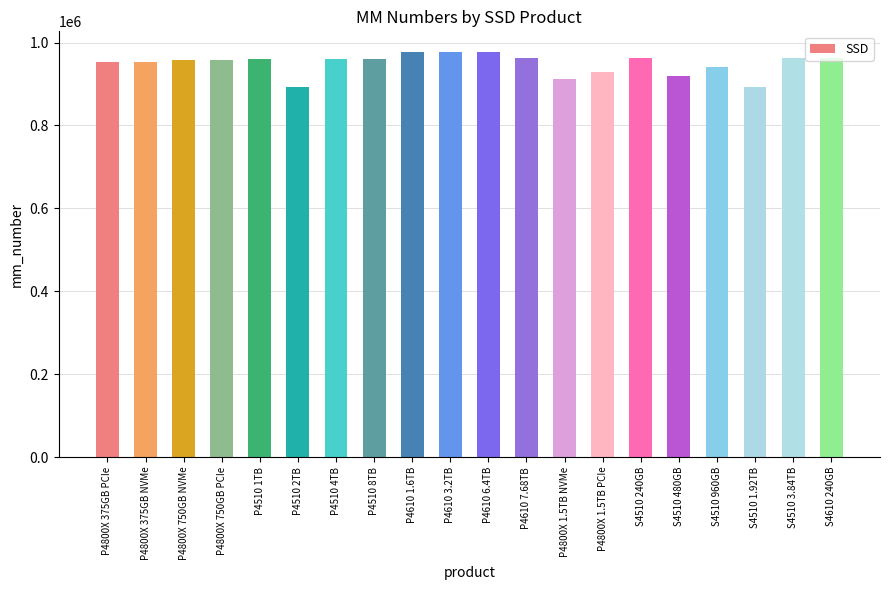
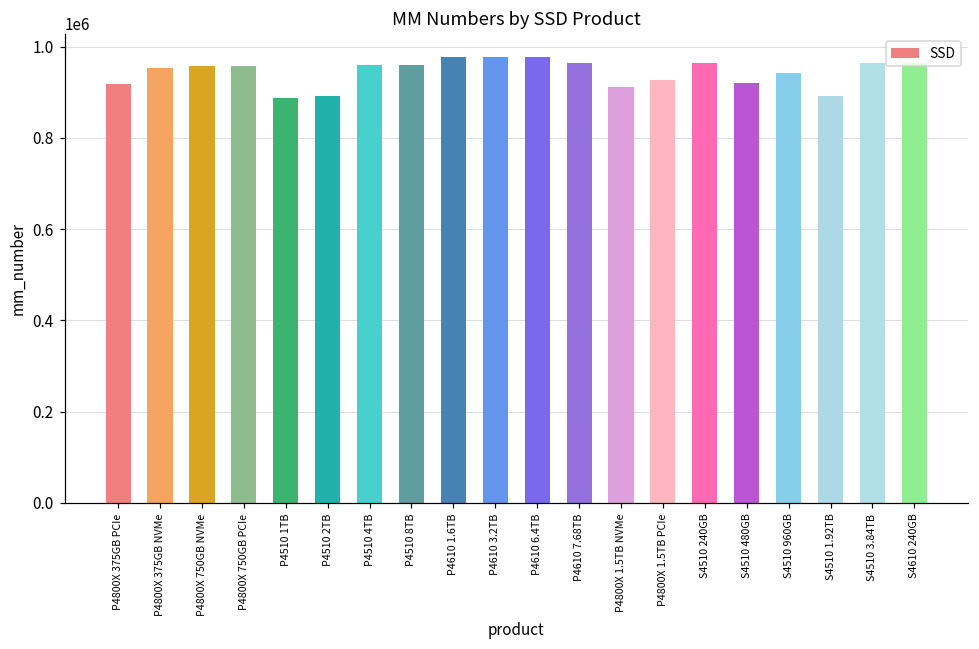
P4800X 375GB PCIe: 950000 -> 920000
P4510 1TB: 960000 -> 890000
